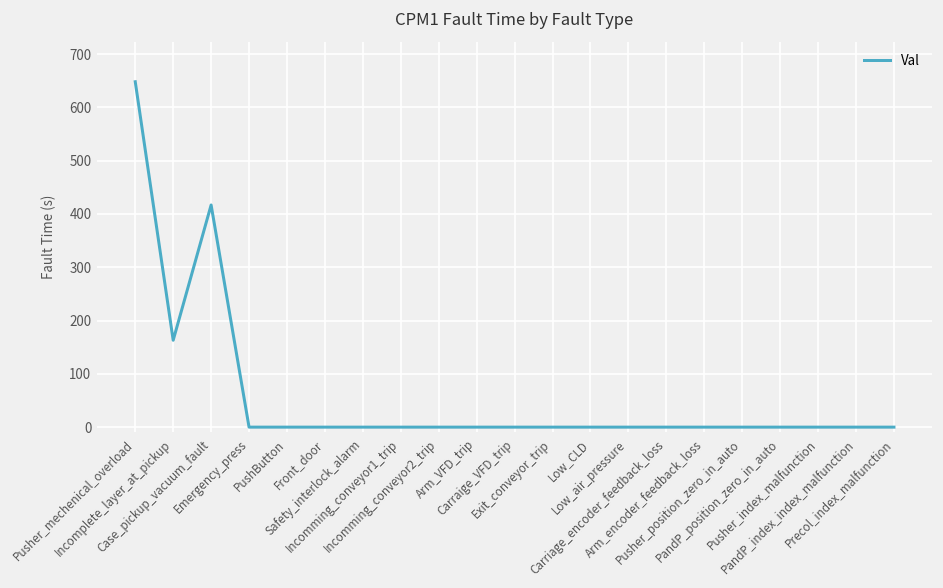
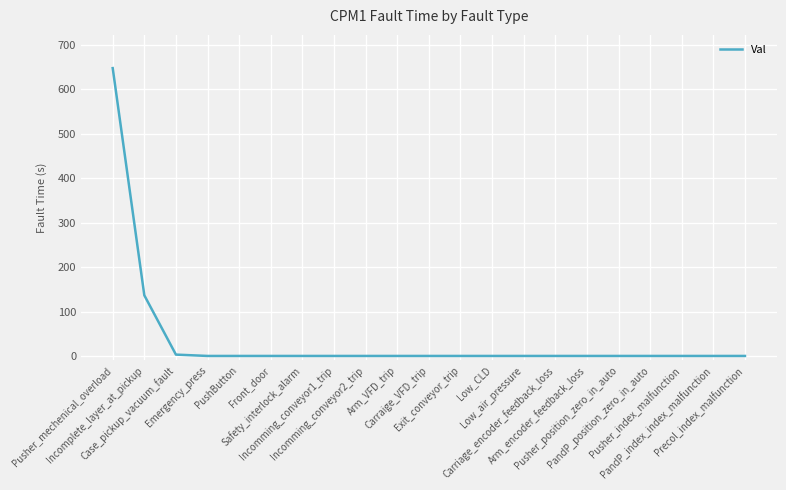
Incomplete_layer_at_pickup: 160 -> 140
Case_pickup_vacuum_fault: 420 -> 0
